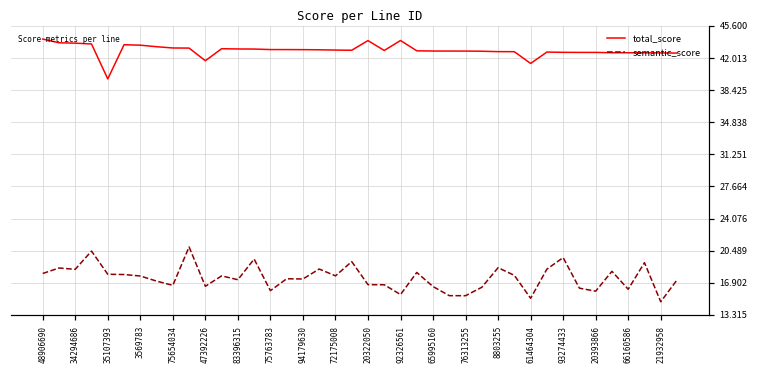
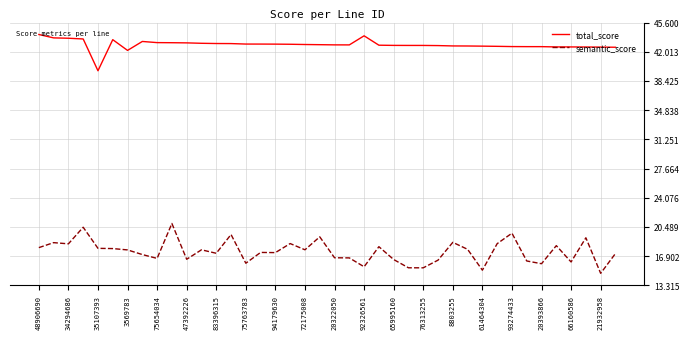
total_score, 3569783: 43 -> 42
total_score, 47392226: 42 -> 43
total_score, 20322050: 44 -> 43
total_score, 61464304: 41 -> 43
